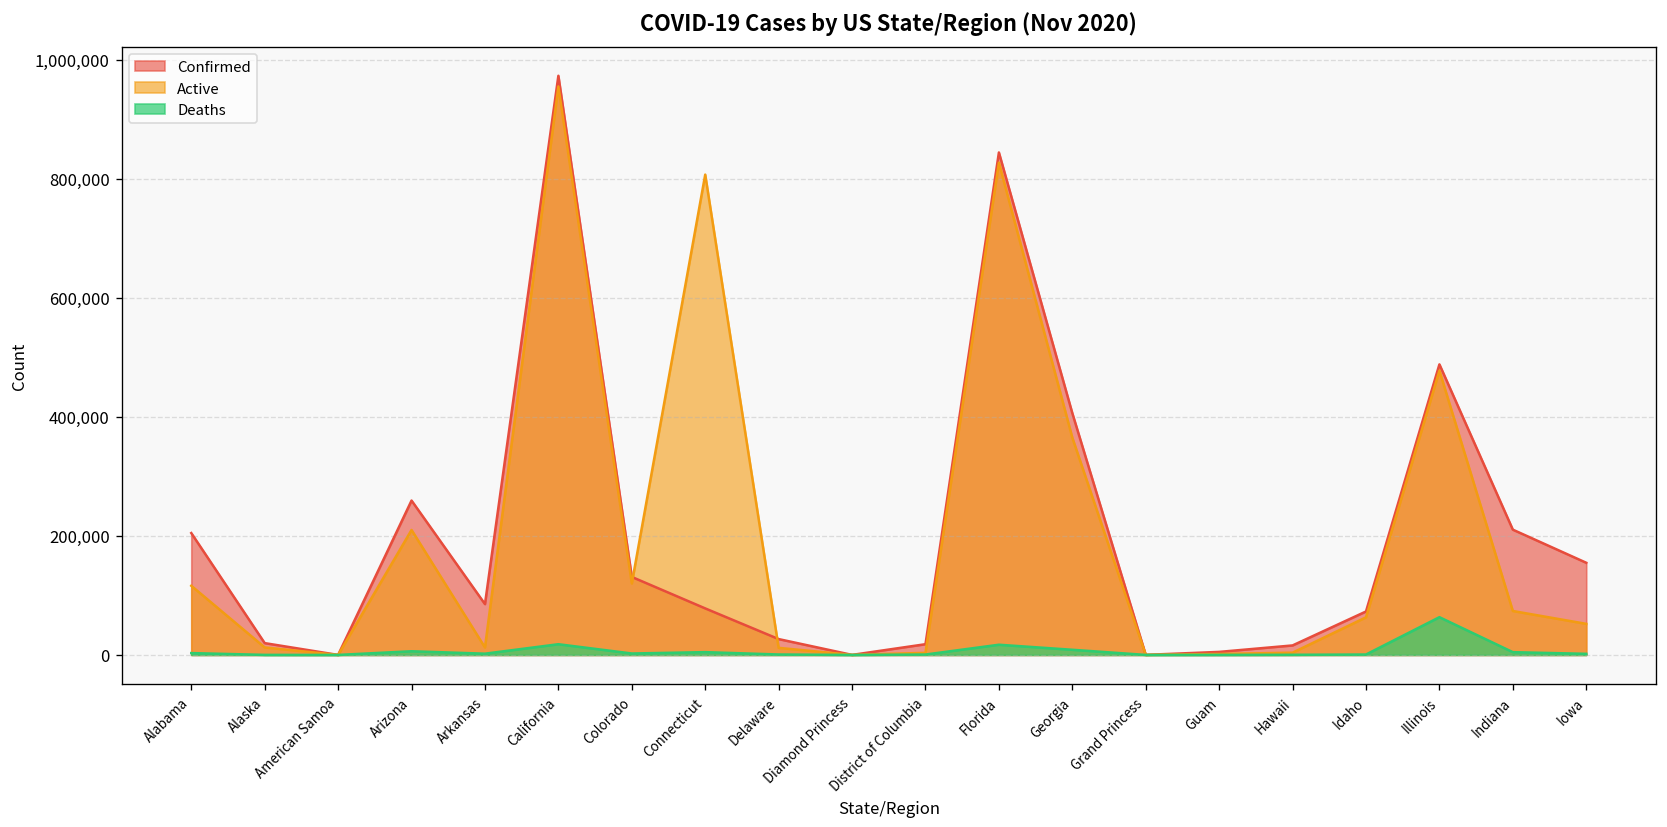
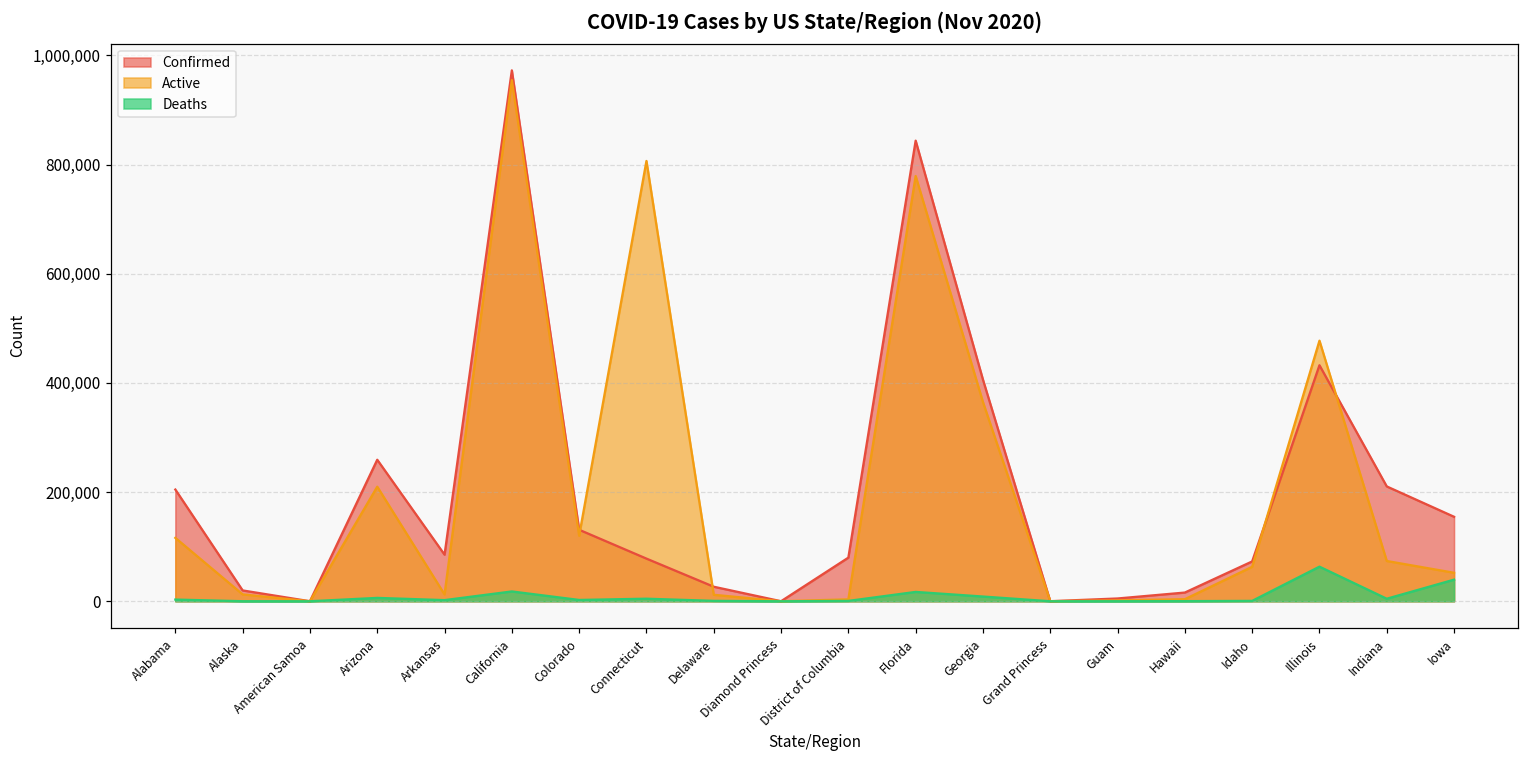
Confirmed, District of Columbia: 20,000 -> 80,000
Active, Florida: 830,000 -> 780,000
Confirmed, Illinois: 490,000 -> 430,000
Deaths, Iowa: 0 -> 40,000
